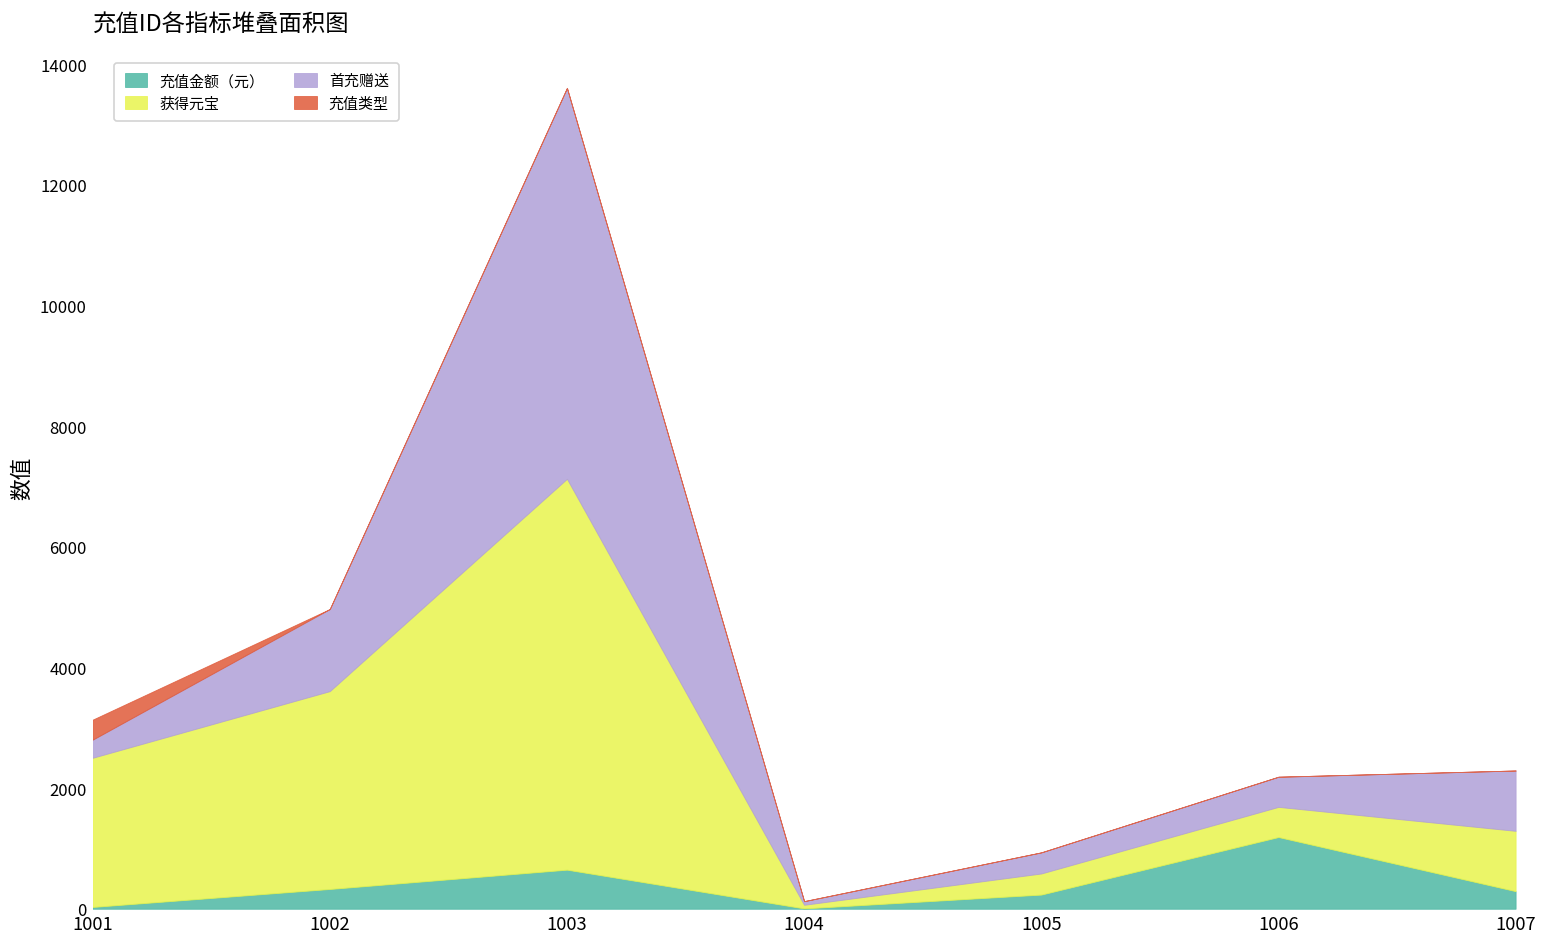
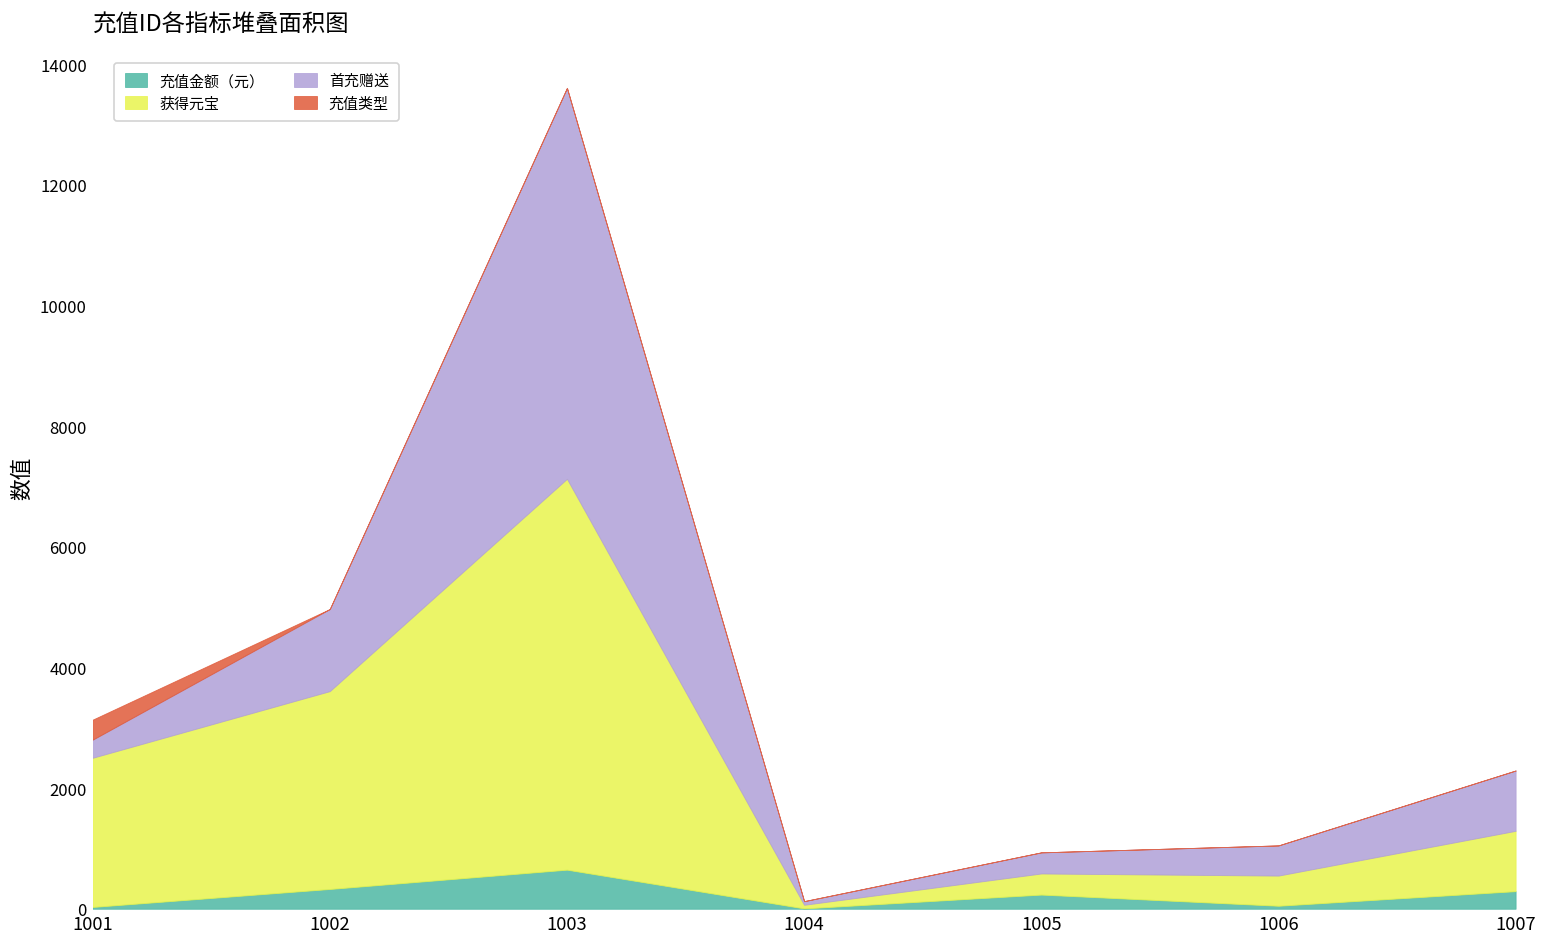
充值金额（元）, 1006: 1200 -> 100
